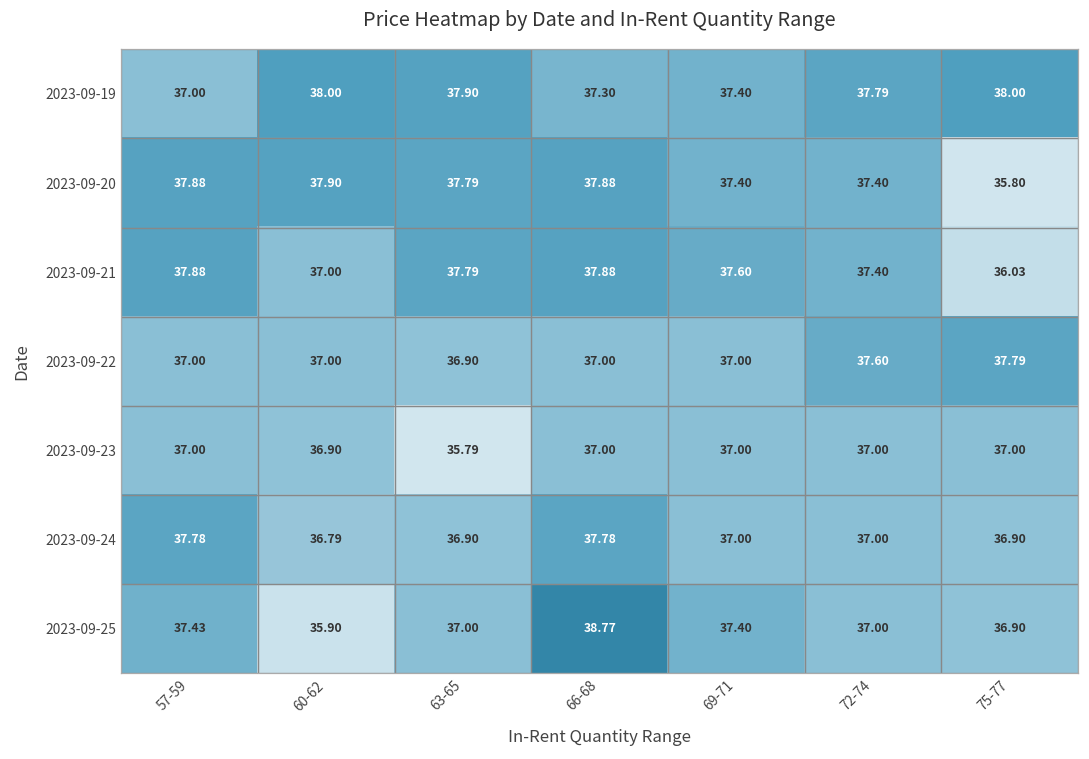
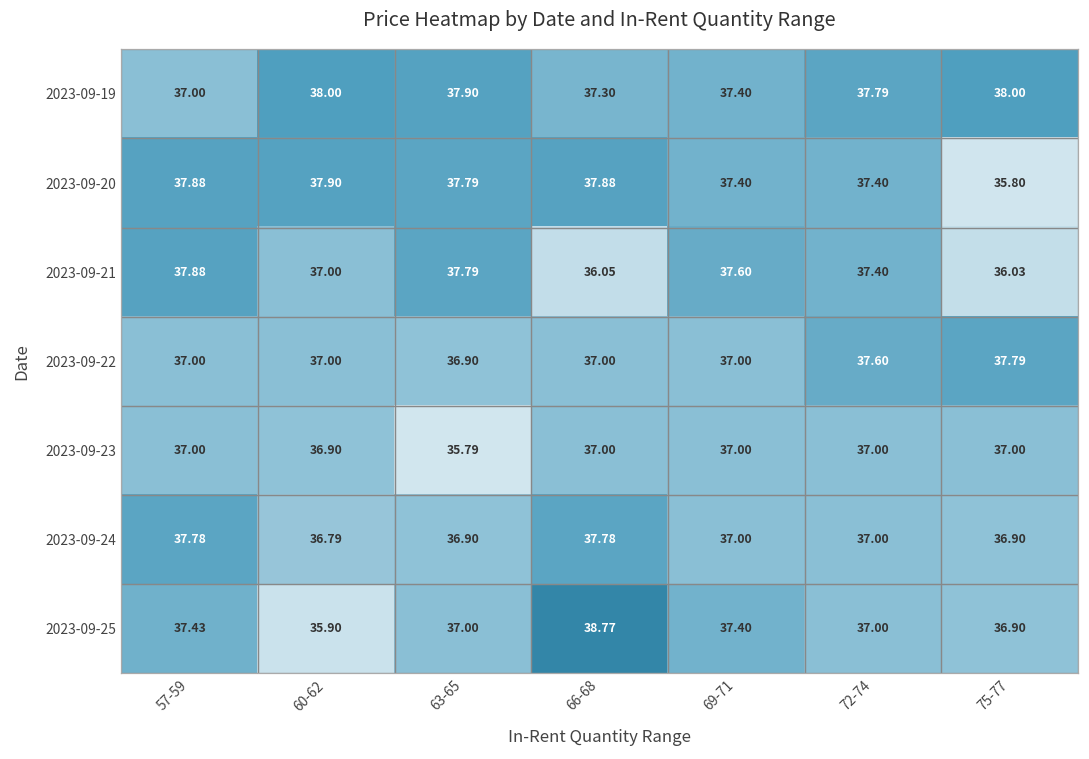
2023-09-21, 66-68: 37.88 -> 36.05
